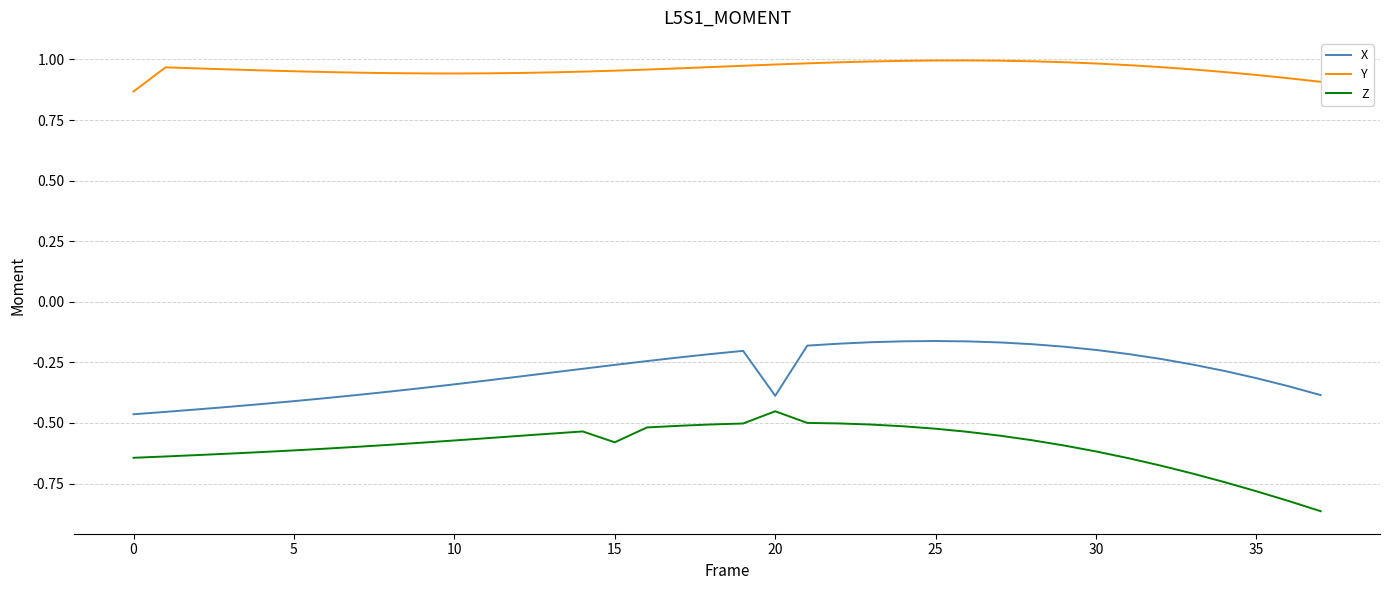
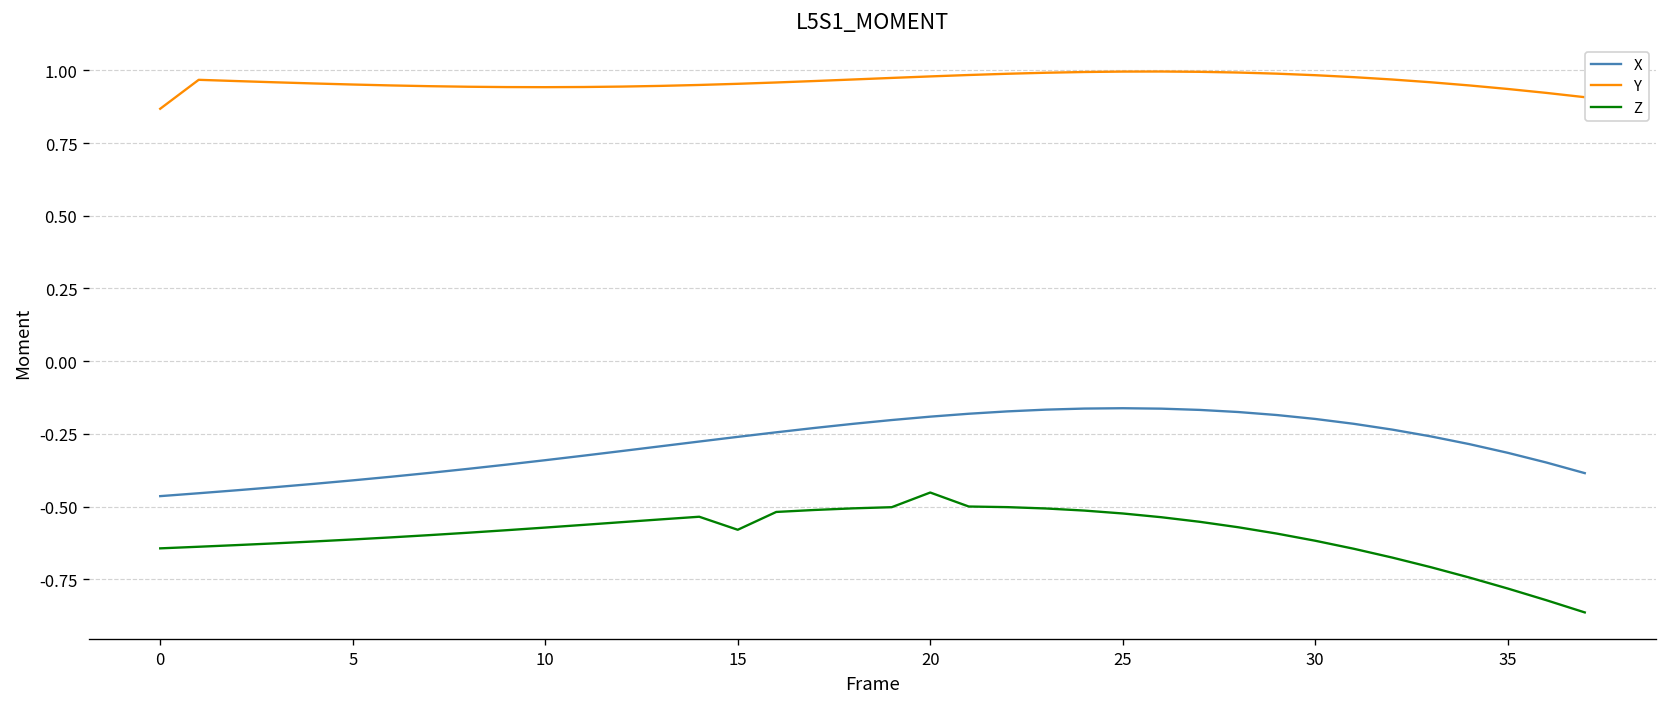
X, 20: -0.39 -> -0.19
